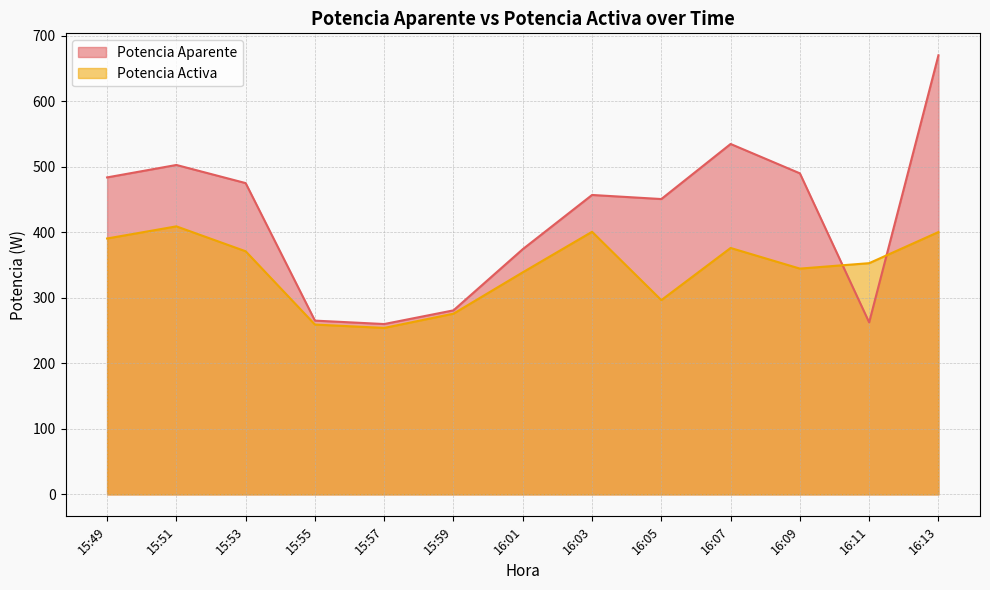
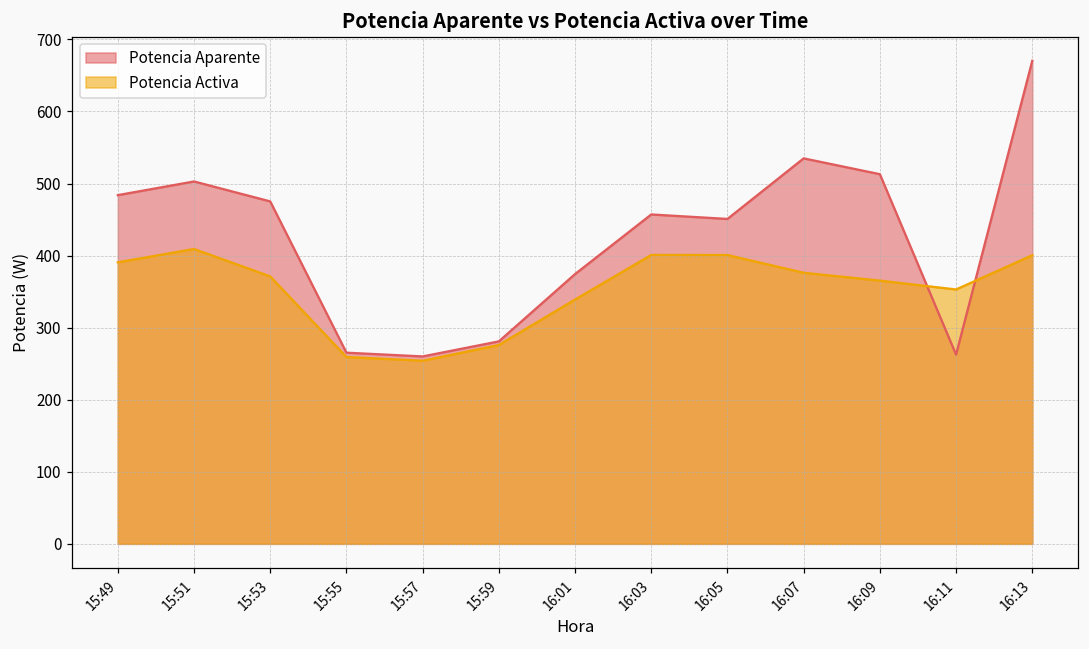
Potencia Activa, 16:05: 300 -> 400
Potencia Aparente, 16:09: 490 -> 510
Potencia Activa, 16:09: 340 -> 370
